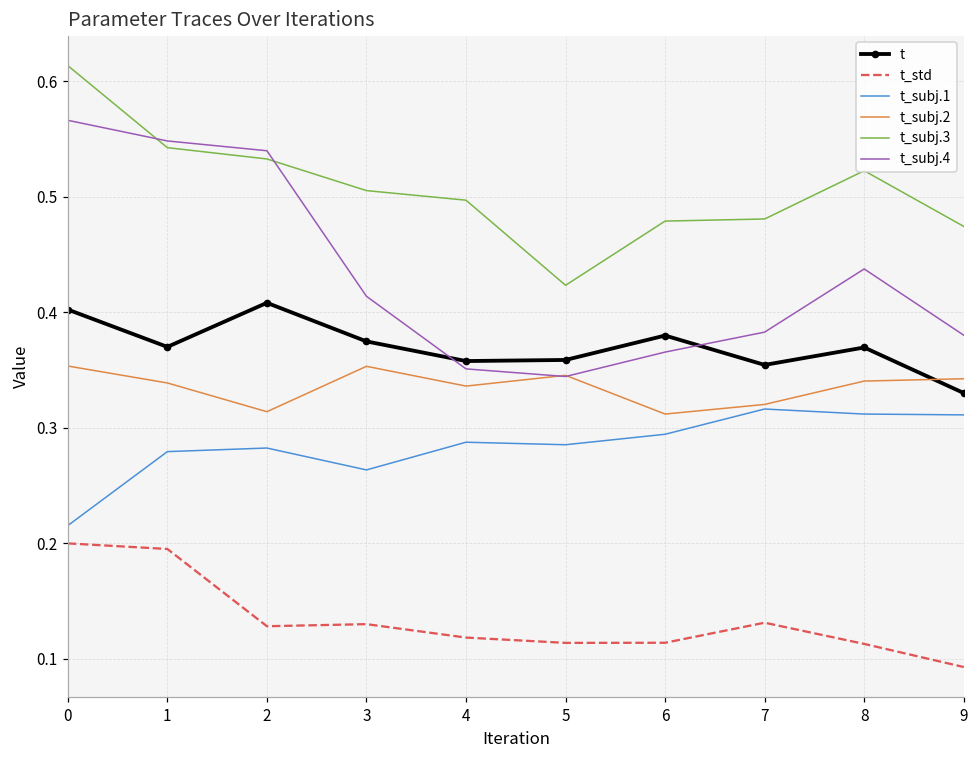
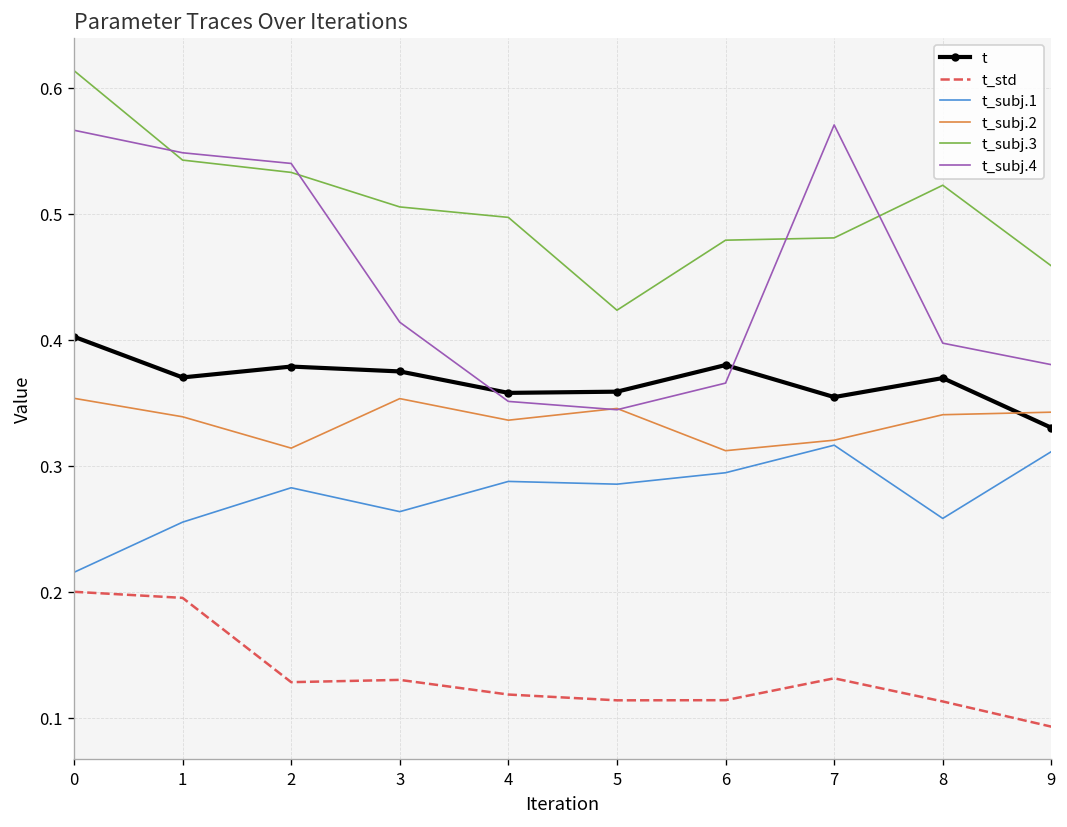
t_subj.1, 1: 0.279 -> 0.255
t, 2: 0.408 -> 0.379
t_subj.4, 7: 0.383 -> 0.570
t_subj.1, 8: 0.312 -> 0.258
t_subj.4, 8: 0.438 -> 0.397
t_subj.3, 9: 0.474 -> 0.459
